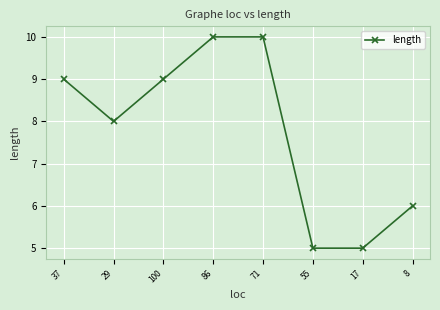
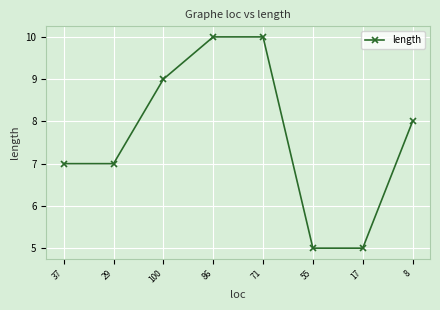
37: 9 -> 7
29: 8 -> 7
8: 6 -> 8
